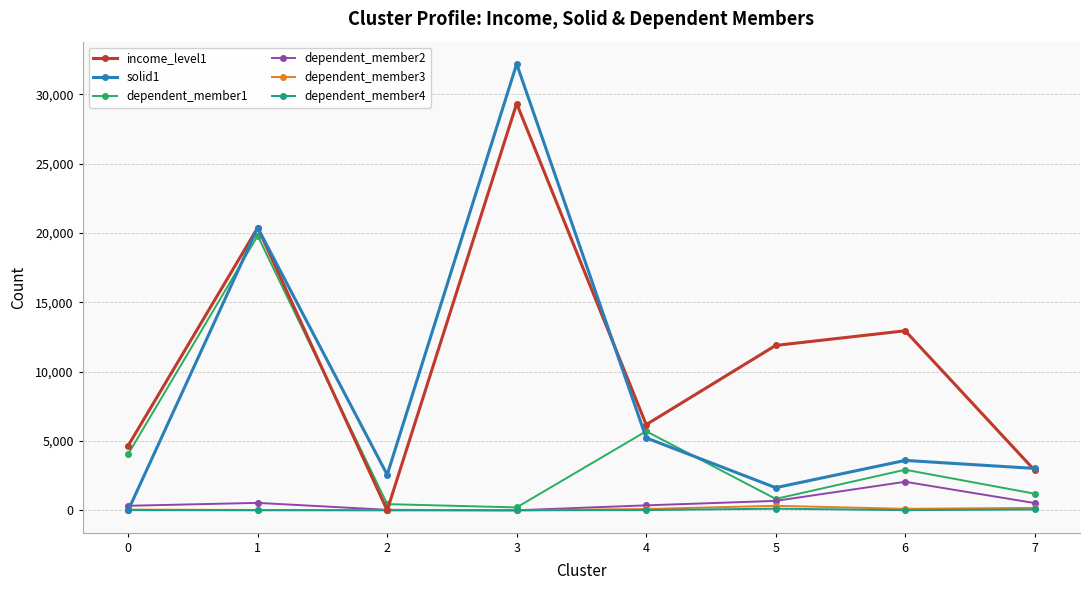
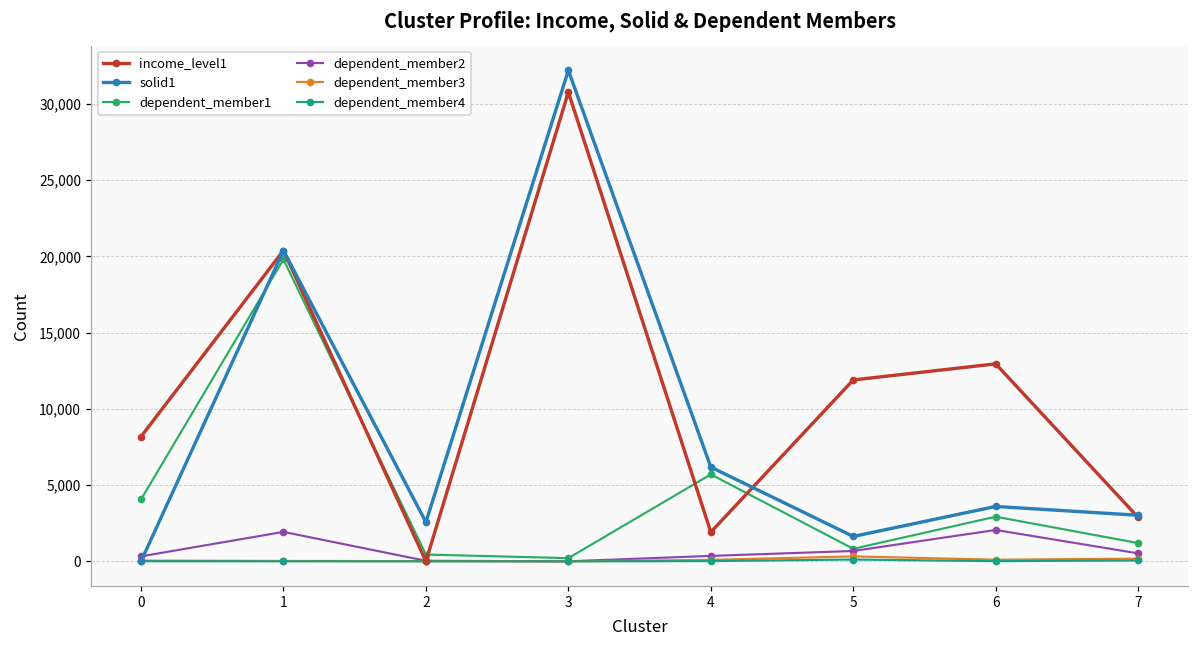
income_level1, 0: 4,700 -> 8,200
dependent_member2, 1: 500 -> 1,900
income_level1, 3: 29,300 -> 30,800
income_level1, 4: 6,200 -> 1,900
solid1, 4: 5,200 -> 6,200
